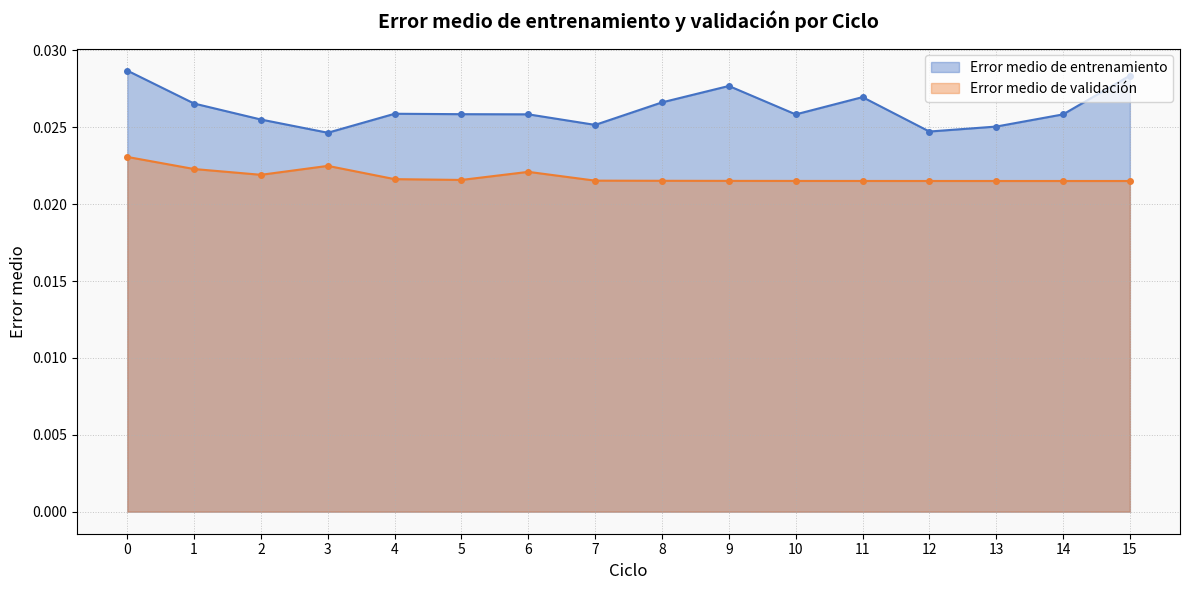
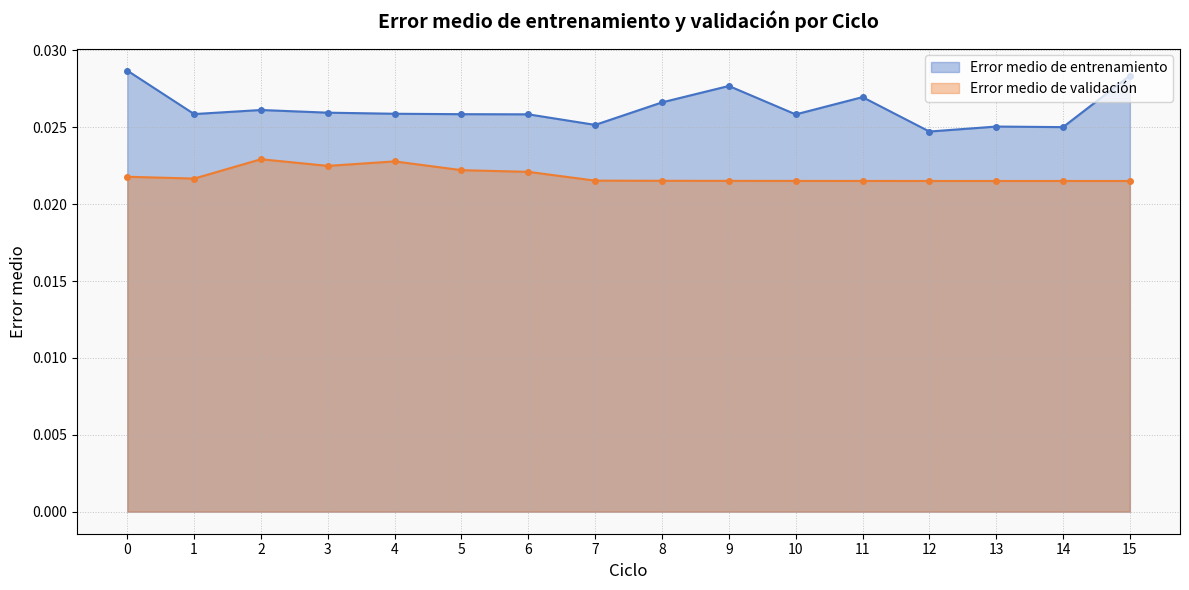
Error medio de validación, 0: 0.0231 -> 0.0218
Error medio de entrenamiento, 1: 0.0265 -> 0.0259
Error medio de validación, 1: 0.0223 -> 0.0217
Error medio de entrenamiento, 2: 0.0255 -> 0.0261
Error medio de validación, 2: 0.0219 -> 0.0229
Error medio de entrenamiento, 3: 0.0246 -> 0.0259
Error medio de validación, 4: 0.0216 -> 0.0228
Error medio de validación, 5: 0.0216 -> 0.0222
Error medio de entrenamiento, 14: 0.0258 -> 0.0250
